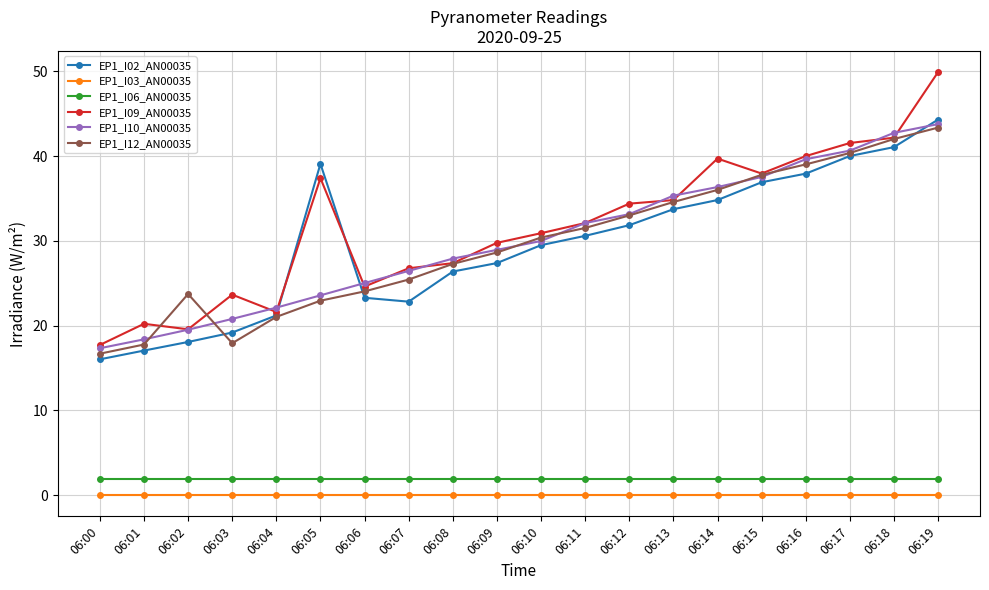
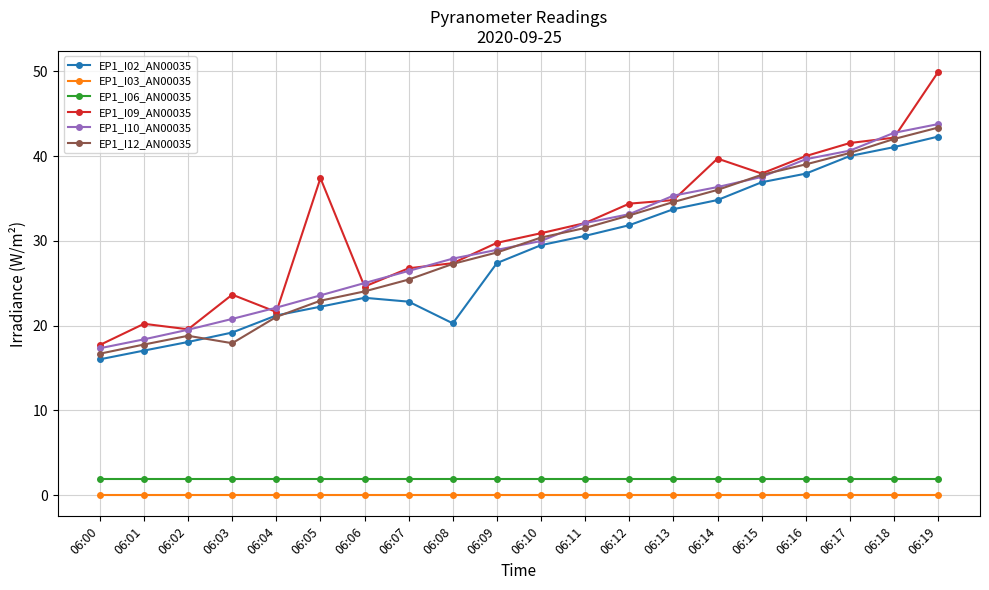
EP1_I12_AN00035, 06:02: 24 -> 19
EP1_I02_AN00035, 06:05: 39 -> 22
EP1_I02_AN00035, 06:08: 26 -> 20
EP1_I02_AN00035, 06:19: 44 -> 42
